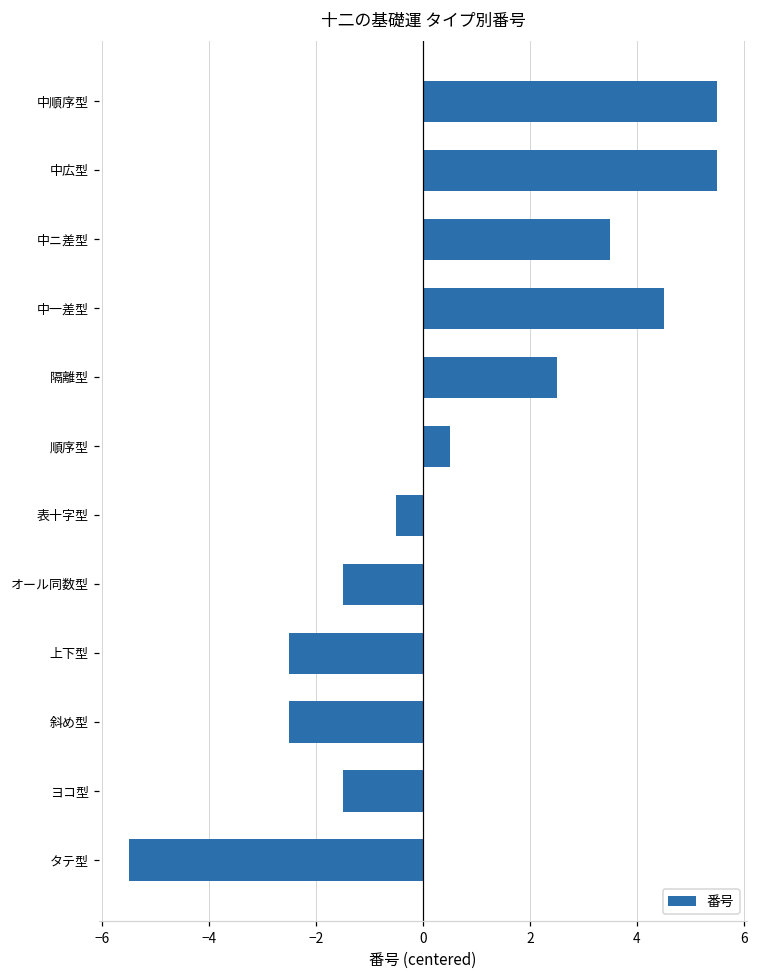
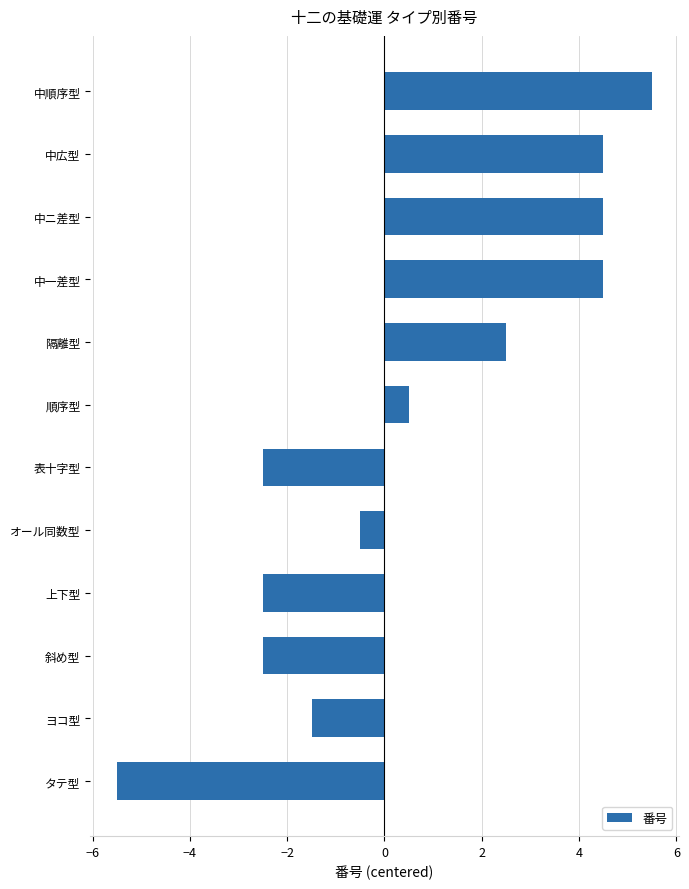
中広型: 5.5 -> 4.5
中ニ差型: 3.5 -> 4.5
表十字型: -0.5 -> -2.5
オール同数型: -1.5 -> -0.5
